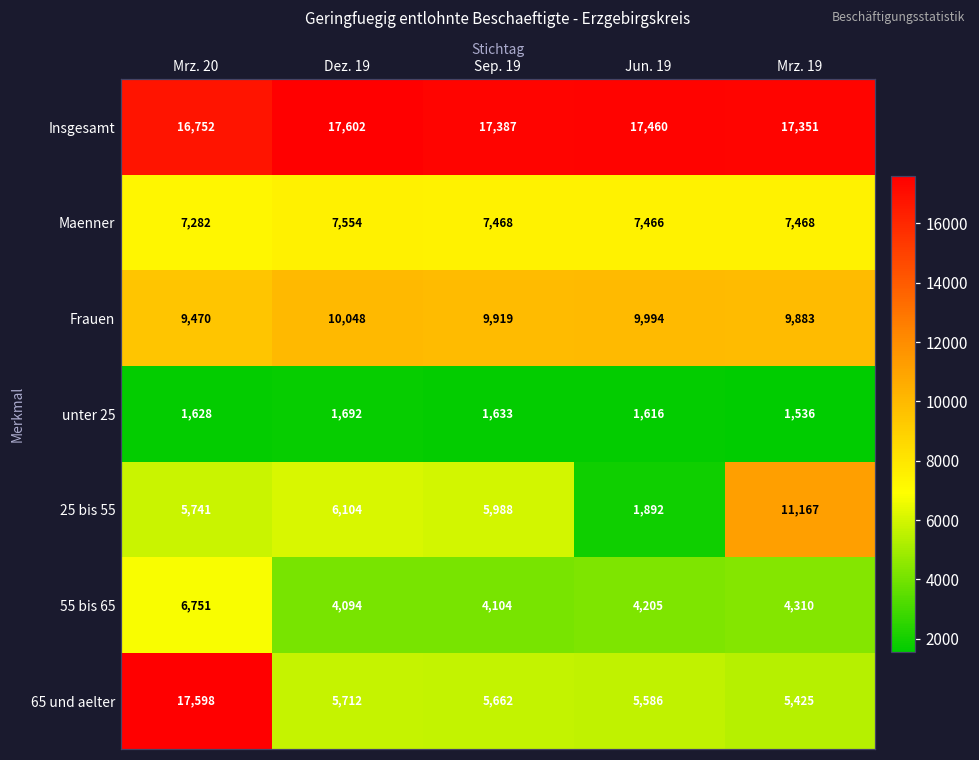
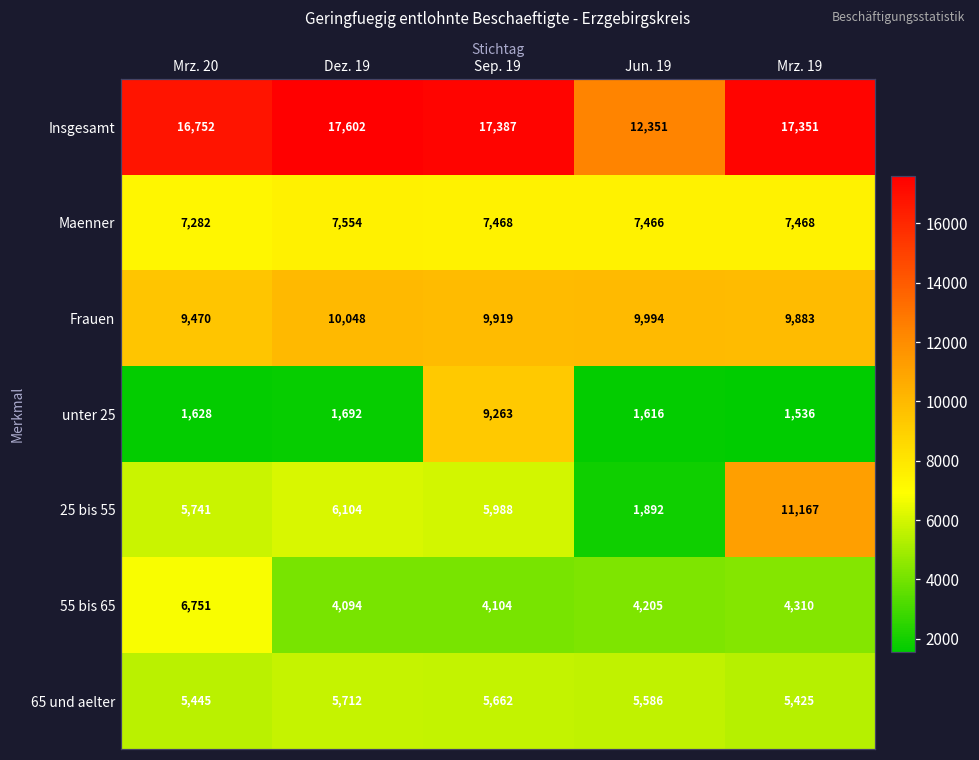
Insgesamt, Jun. 19: 17,460 -> 12,351
unter 25, Sep. 19: 1,633 -> 9,263
65 und aelter, Mrz. 20: 17,598 -> 5,445
